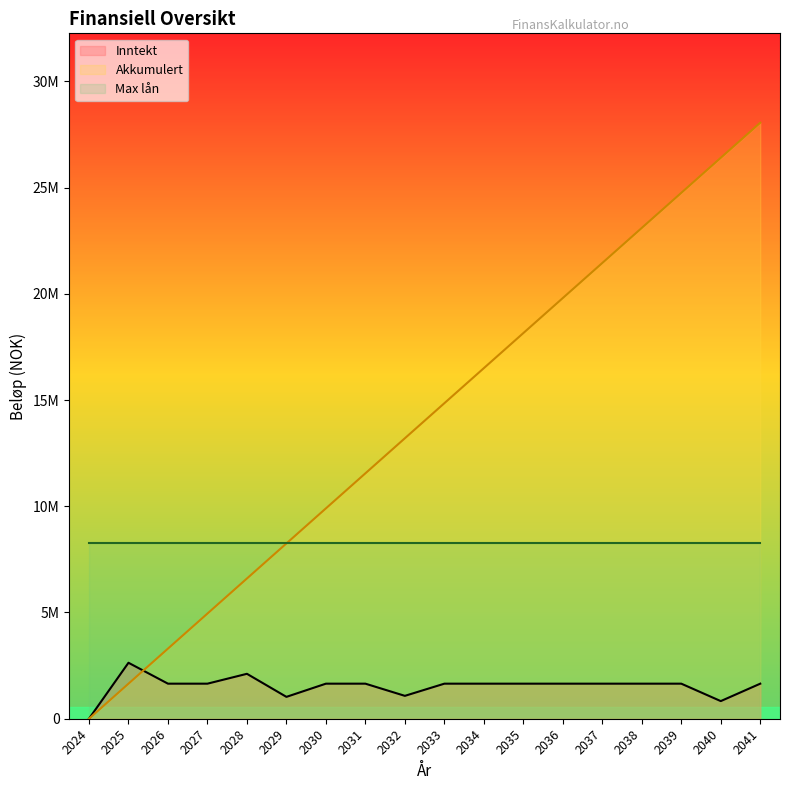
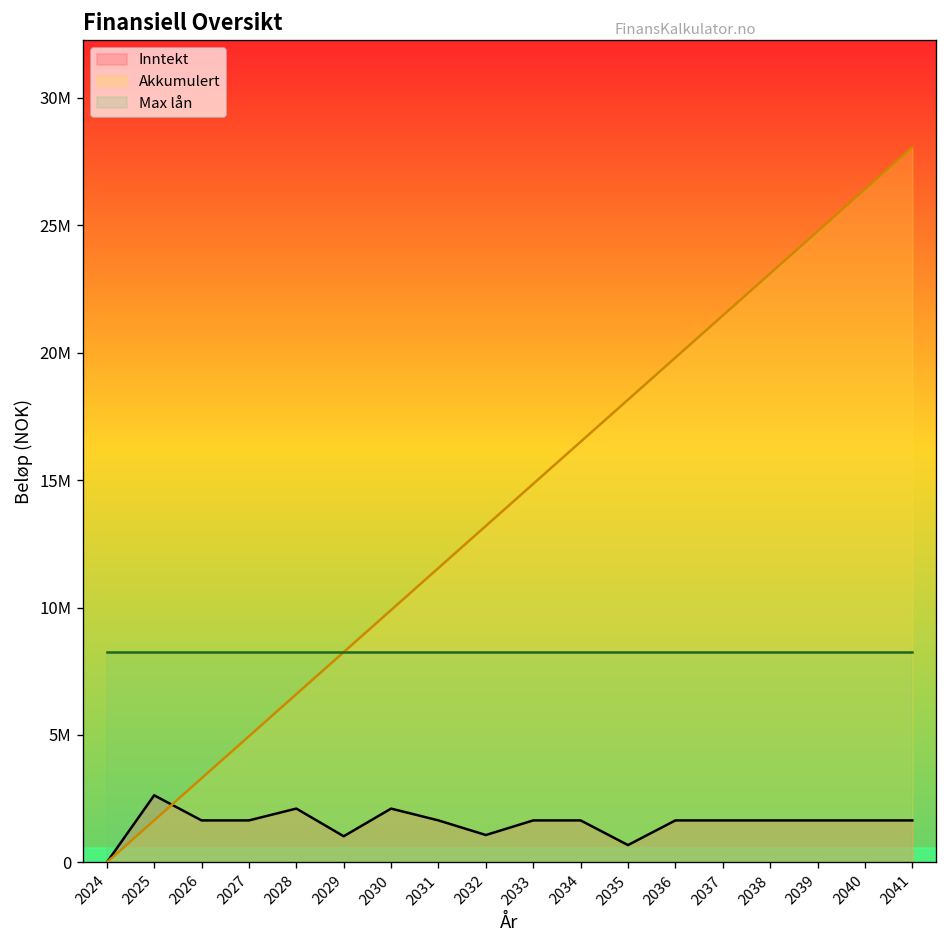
Inntekt, 2030: 1700000 -> 2100000
Inntekt, 2035: 1700000 -> 700000
Inntekt, 2040: 800000 -> 1700000
